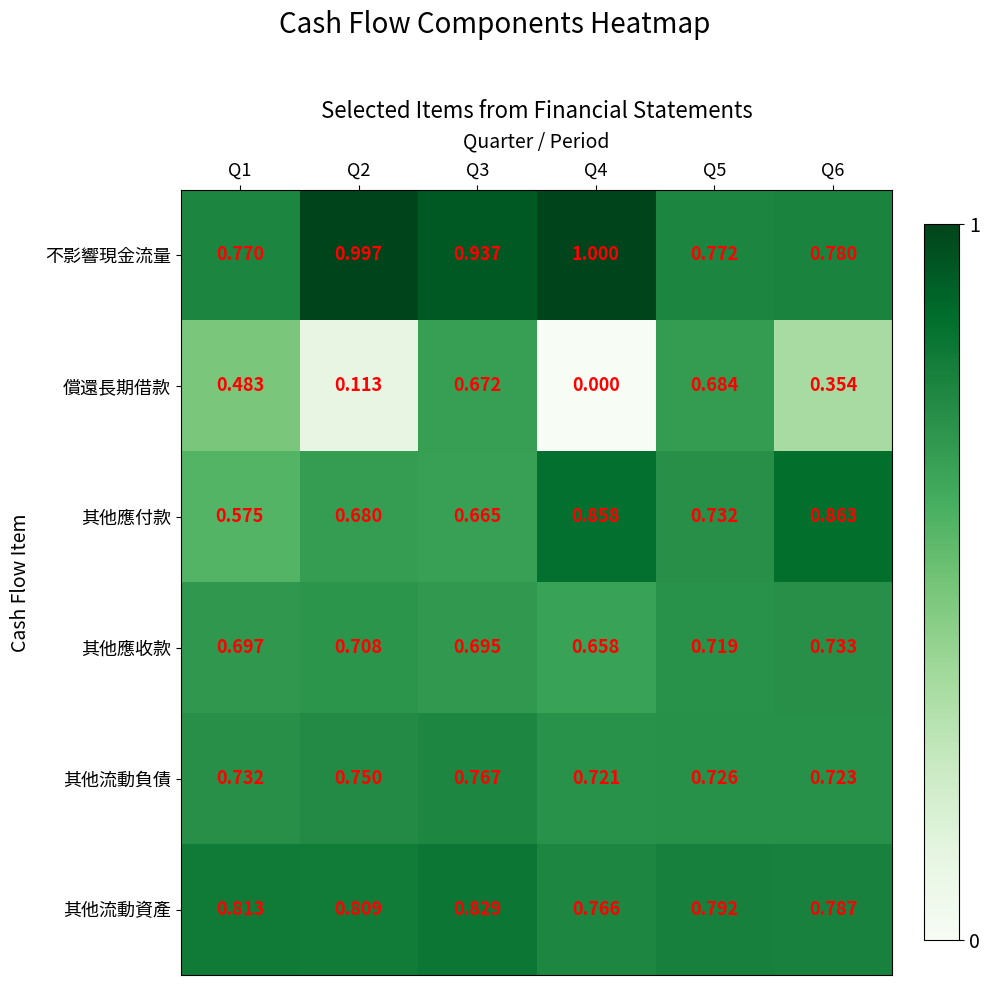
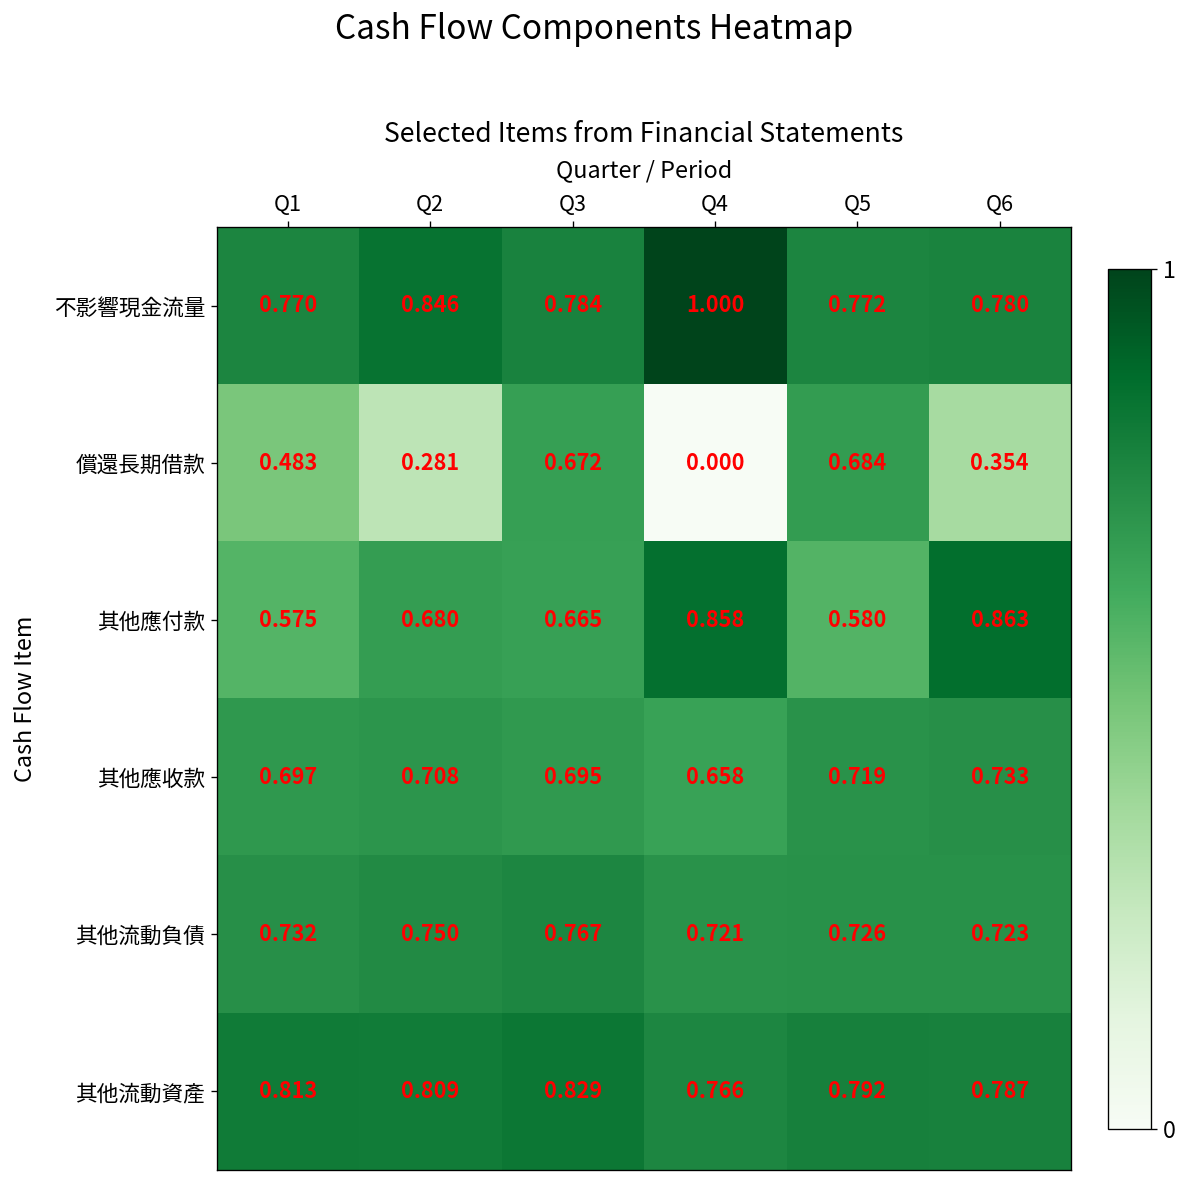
不影響現金流量, Q2: 0.997 -> 0.846
不影響現金流量, Q3: 0.937 -> 0.784
償還長期借款, Q2: 0.113 -> 0.281
其他應付款, Q5: 0.732 -> 0.580
